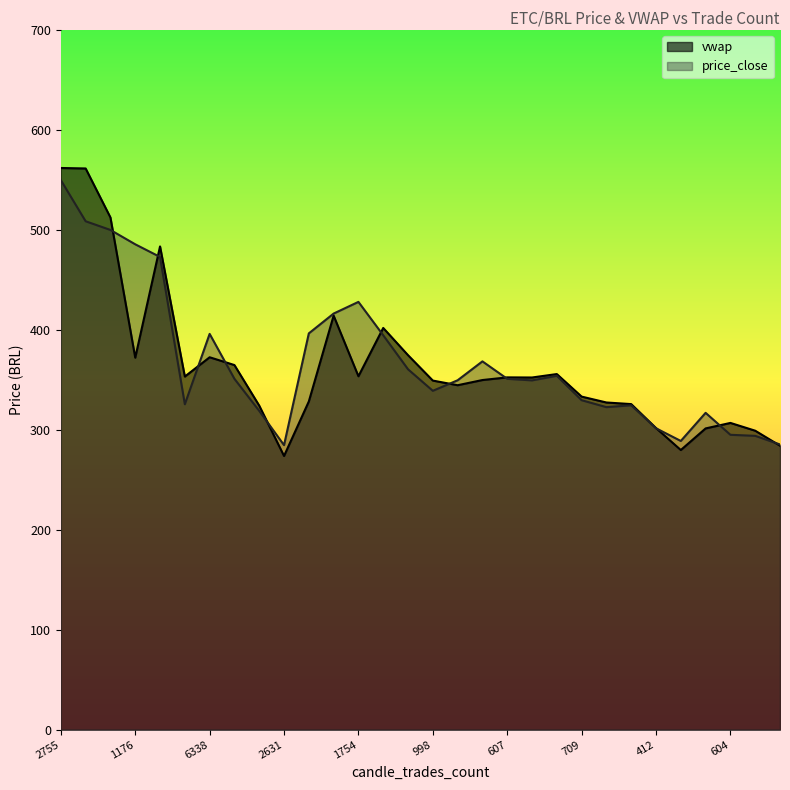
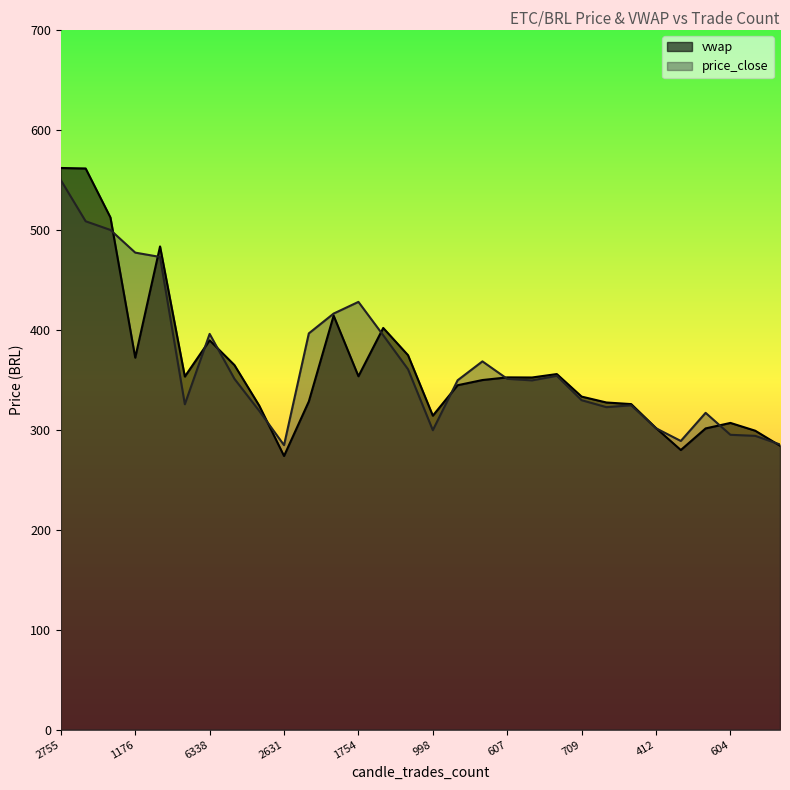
price_close, 1176: 490 -> 480
vwap, 6338: 370 -> 390
vwap, 998: 350 -> 310
price_close, 998: 340 -> 300
